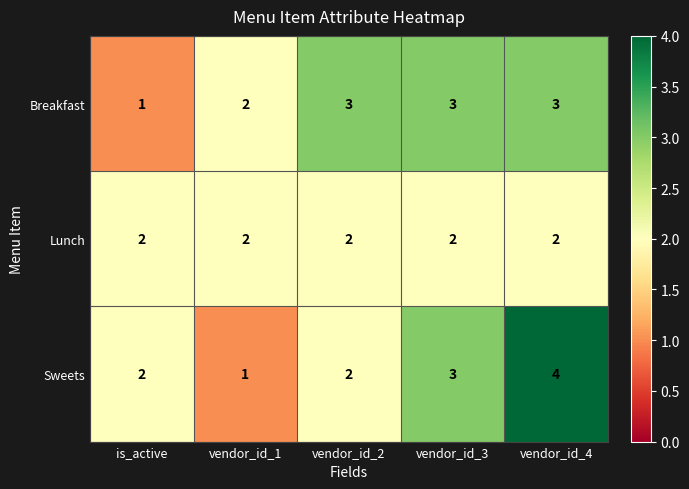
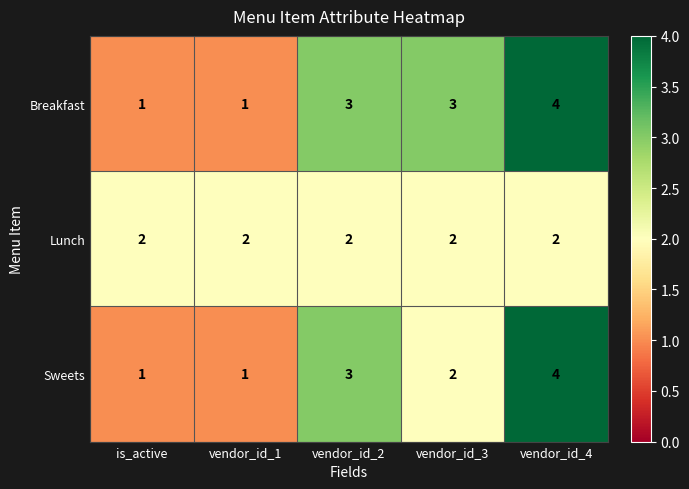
Breakfast, vendor_id_1: 2 -> 1
Breakfast, vendor_id_4: 3 -> 4
Sweets, is_active: 2 -> 1
Sweets, vendor_id_2: 2 -> 3
Sweets, vendor_id_3: 3 -> 2
